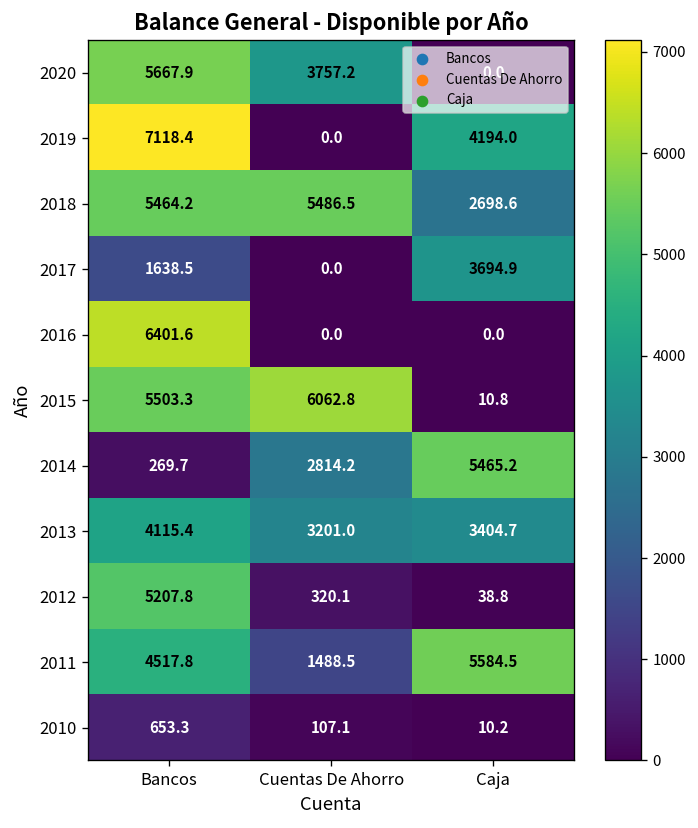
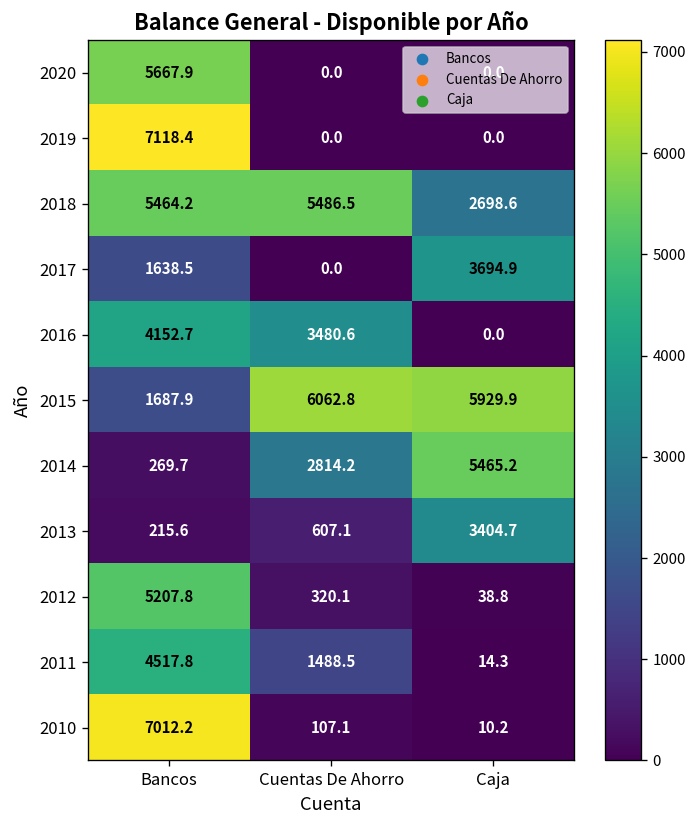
2020, Cuentas De Ahorro: 3757.2 -> 0.0
2019, Caja: 4194.0 -> 0.0
2016, Bancos: 6401.6 -> 4152.7
2016, Cuentas De Ahorro: 0.0 -> 3480.6
2015, Bancos: 5503.3 -> 1687.9
2015, Caja: 10.8 -> 5929.9
2013, Bancos: 4115.4 -> 215.6
2013, Cuentas De Ahorro: 3201.0 -> 607.1
2011, Caja: 5584.5 -> 14.3
2010, Bancos: 653.3 -> 7012.2
